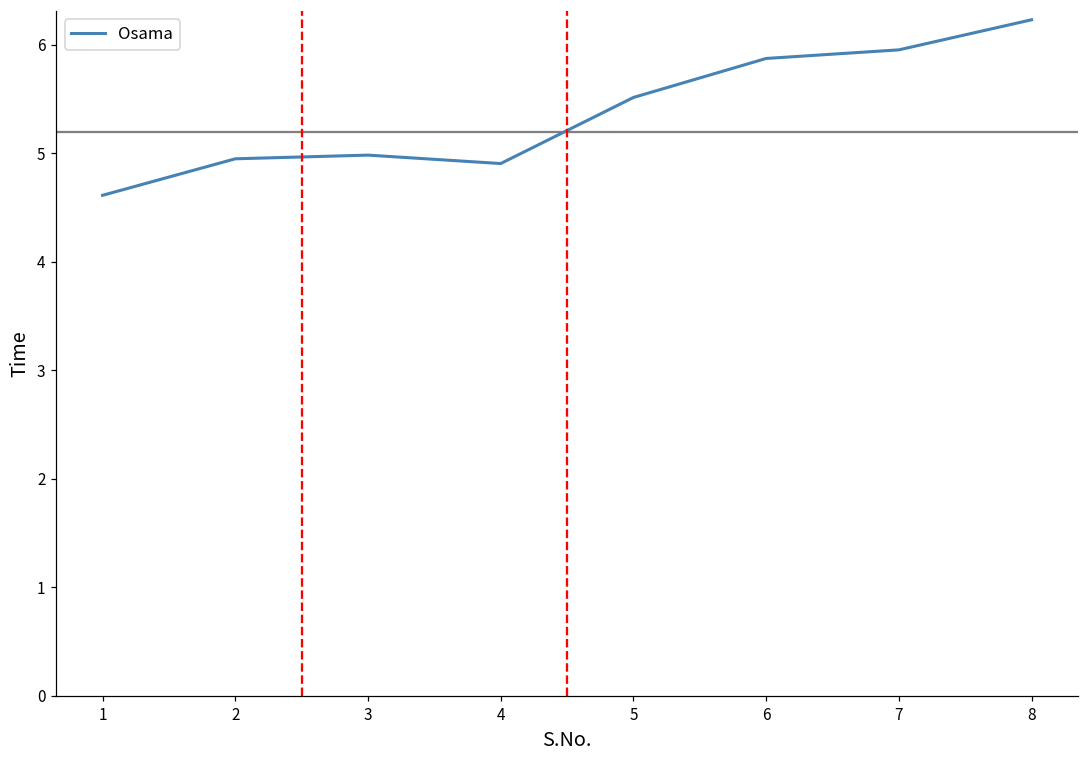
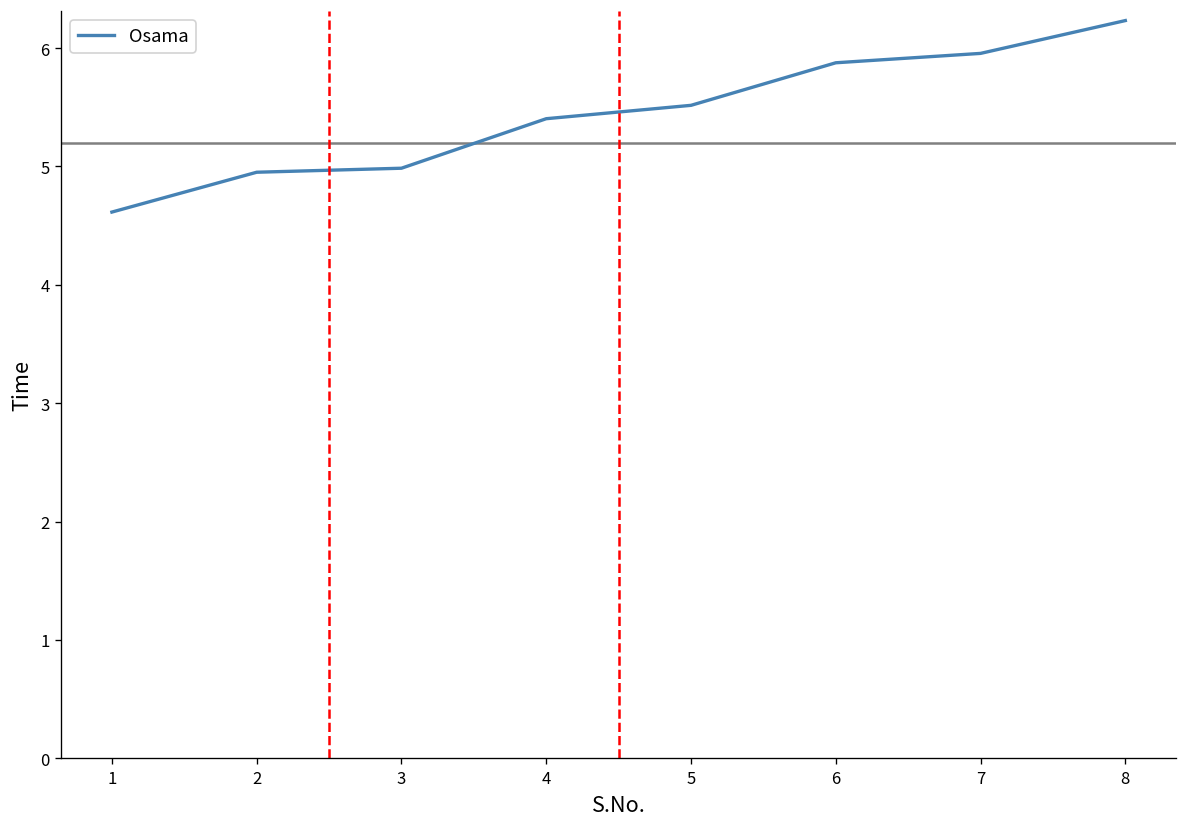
4: 4.9 -> 5.4
